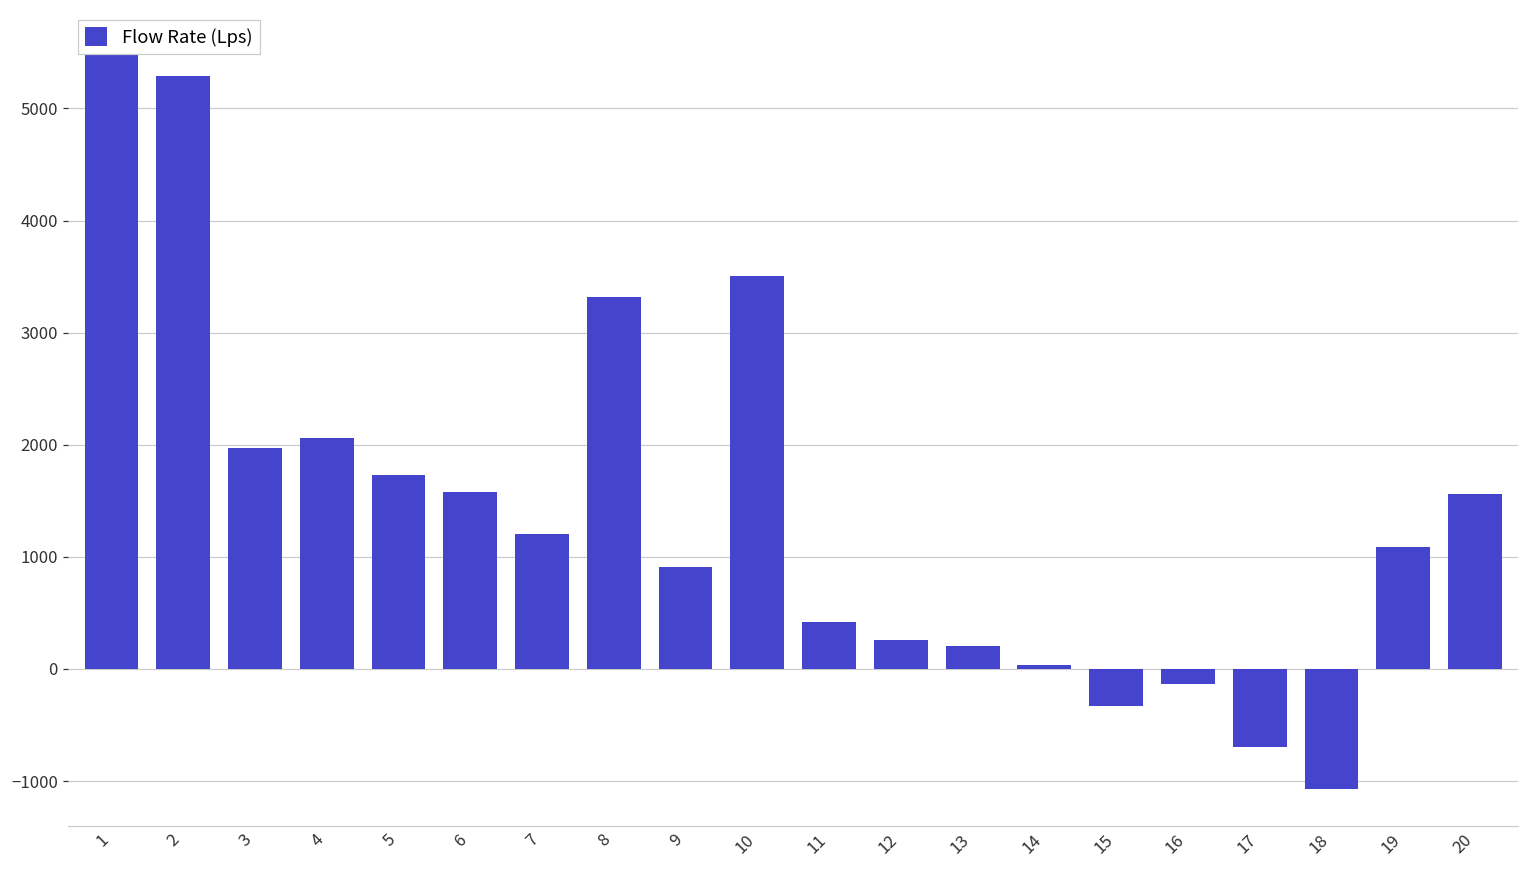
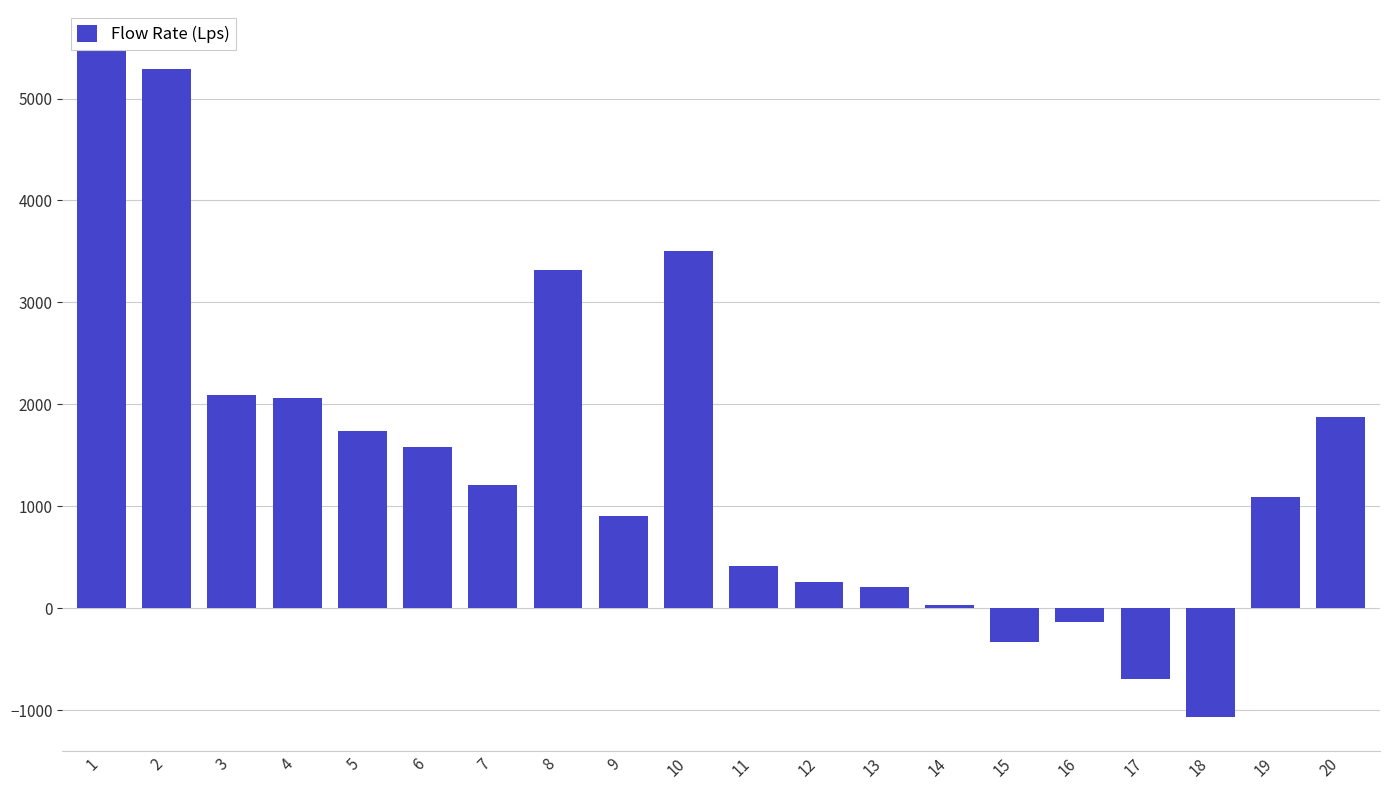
3: 1970 -> 2100
20: 1560 -> 1870
